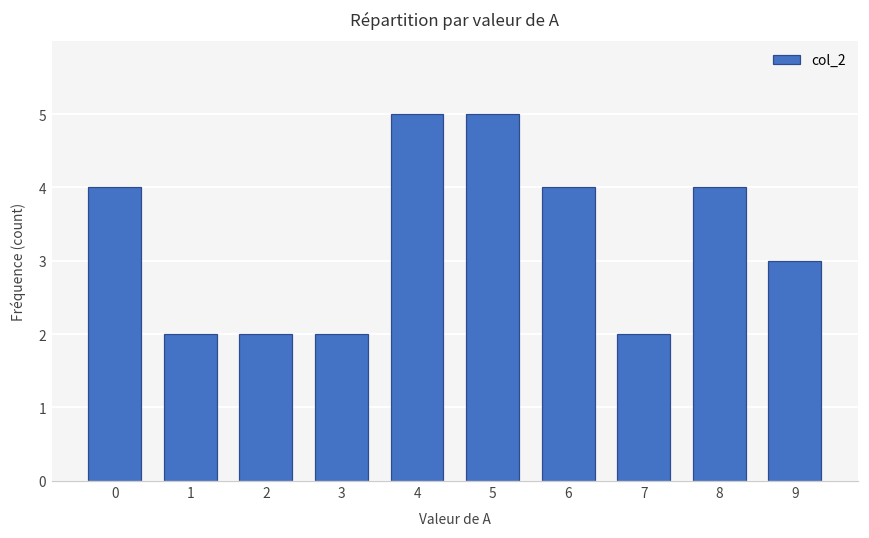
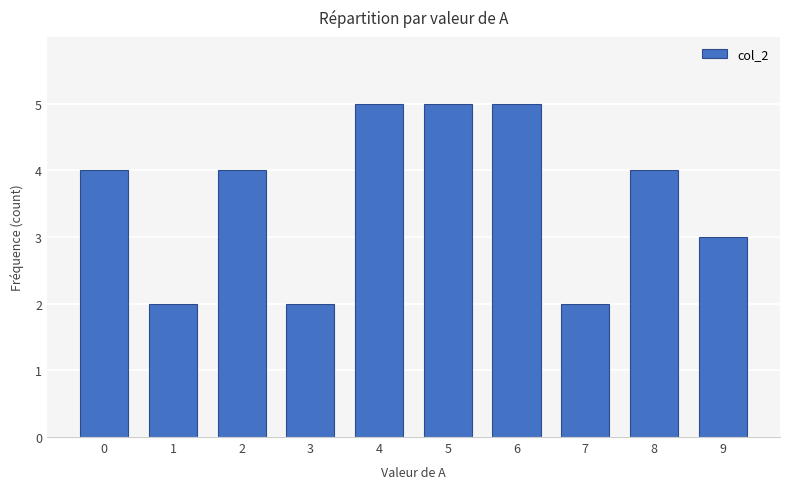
2: 2 -> 4
6: 4 -> 5
